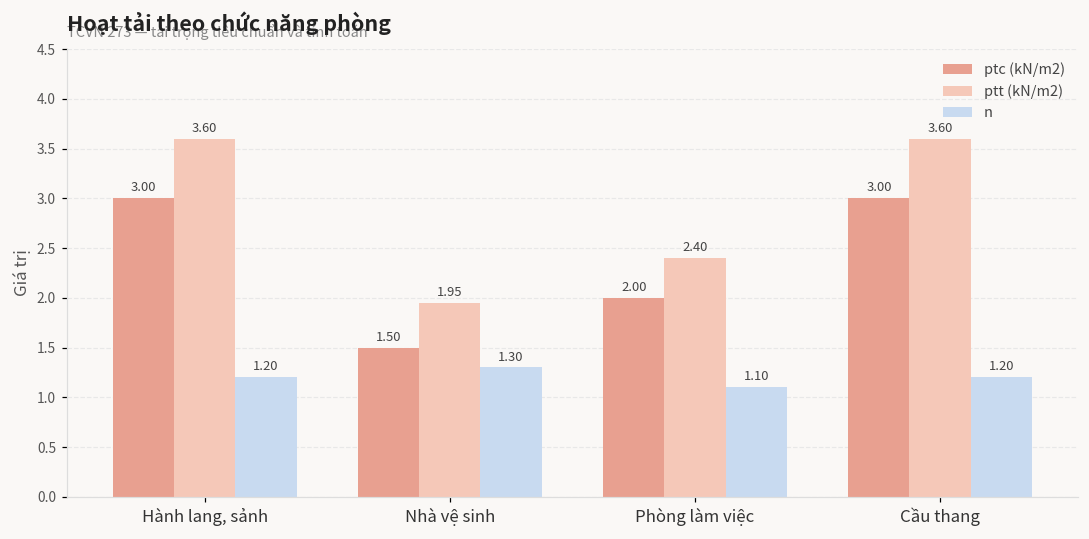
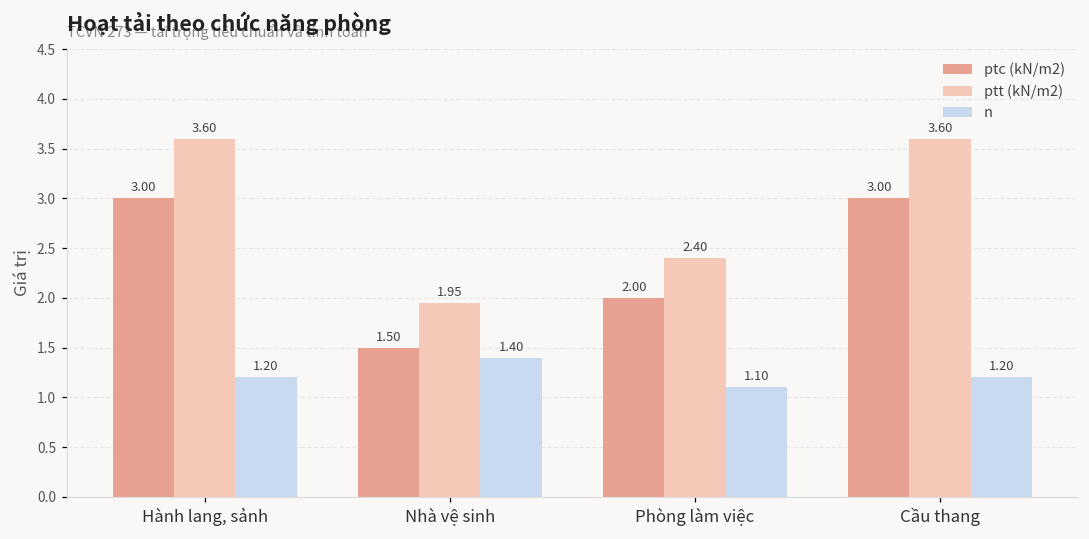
n, Nhà vệ sinh: 1.30 -> 1.40
